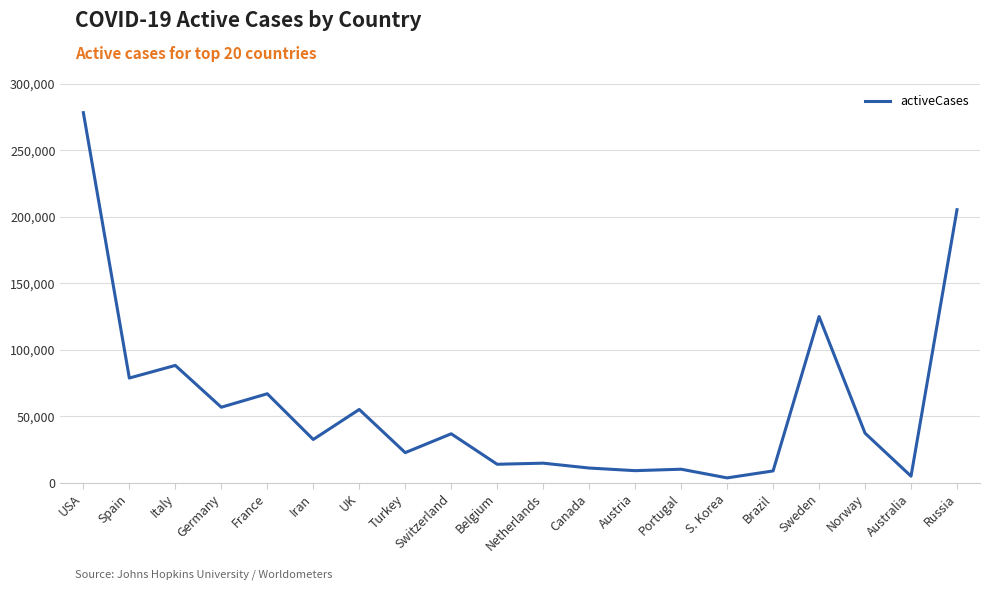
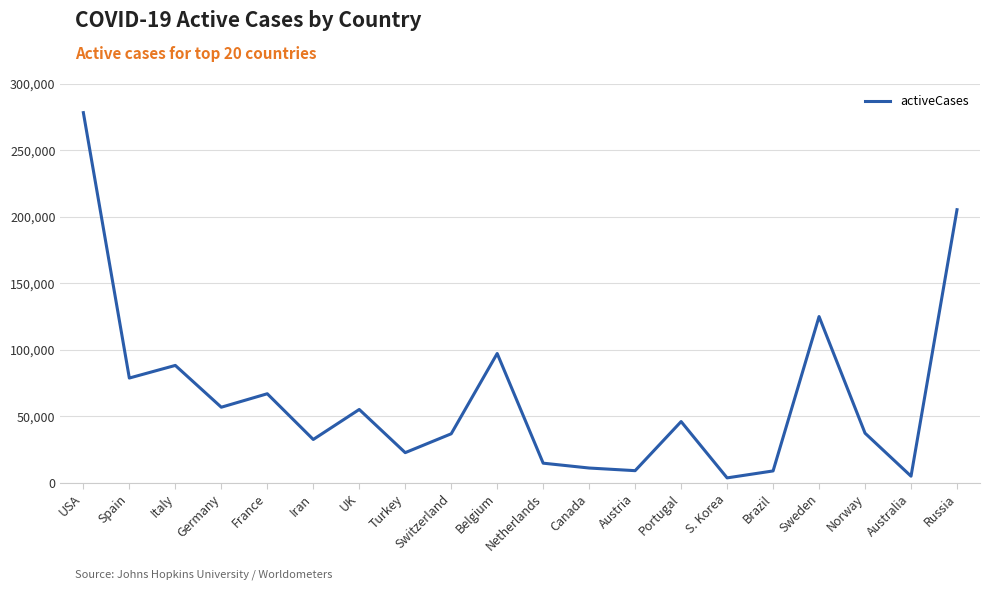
Belgium: 14,000 -> 97,000
Portugal: 10,000 -> 46,000
